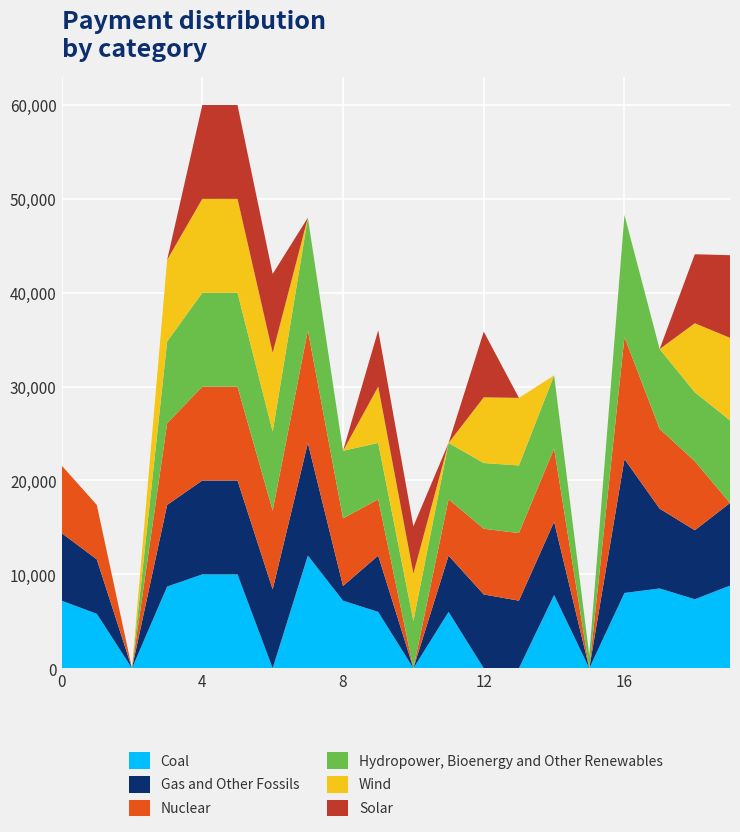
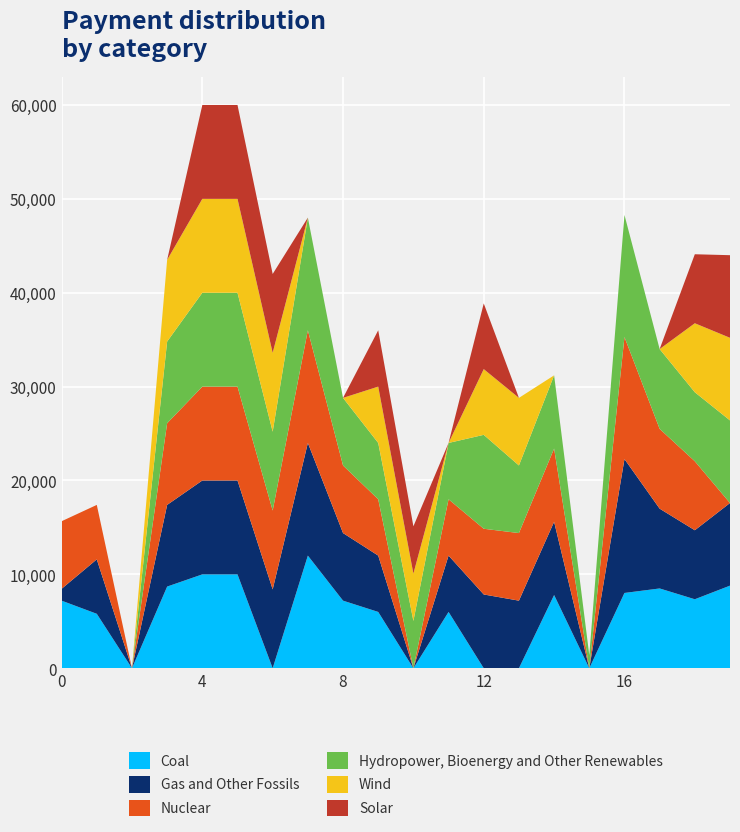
Gas and Other Fossils, 0: 7,000 -> 1,000
Gas and Other Fossils, 8: 2,000 -> 7,000
Hydropower, Bioenergy and Other Renewables, 12: 7,000 -> 10,000
